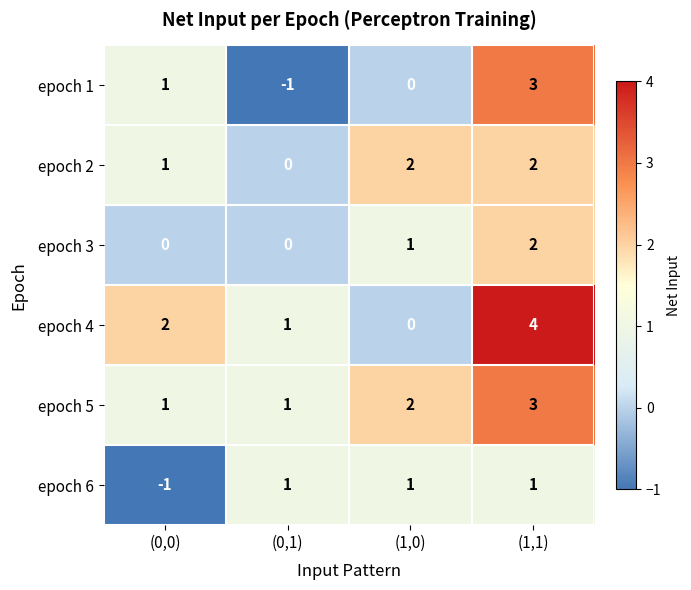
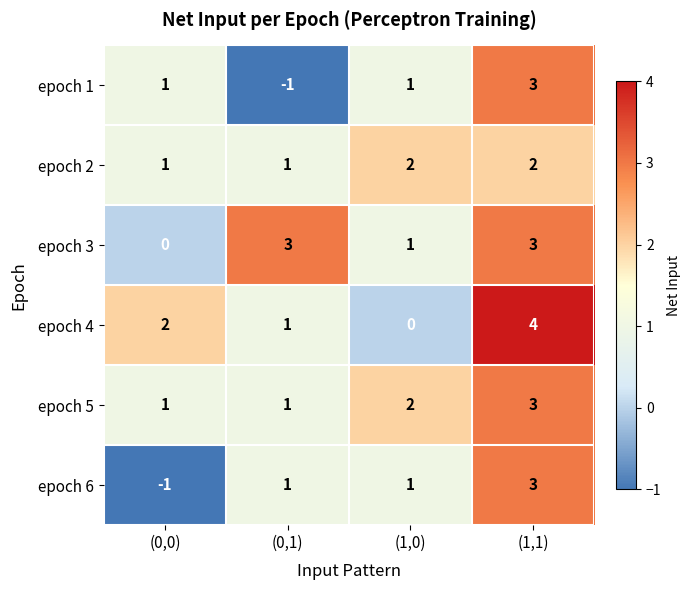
epoch 1, (1,0): 0 -> 1
epoch 2, (0,1): 0 -> 1
epoch 3, (0,1): 0 -> 3
epoch 3, (1,1): 2 -> 3
epoch 6, (1,1): 1 -> 3
